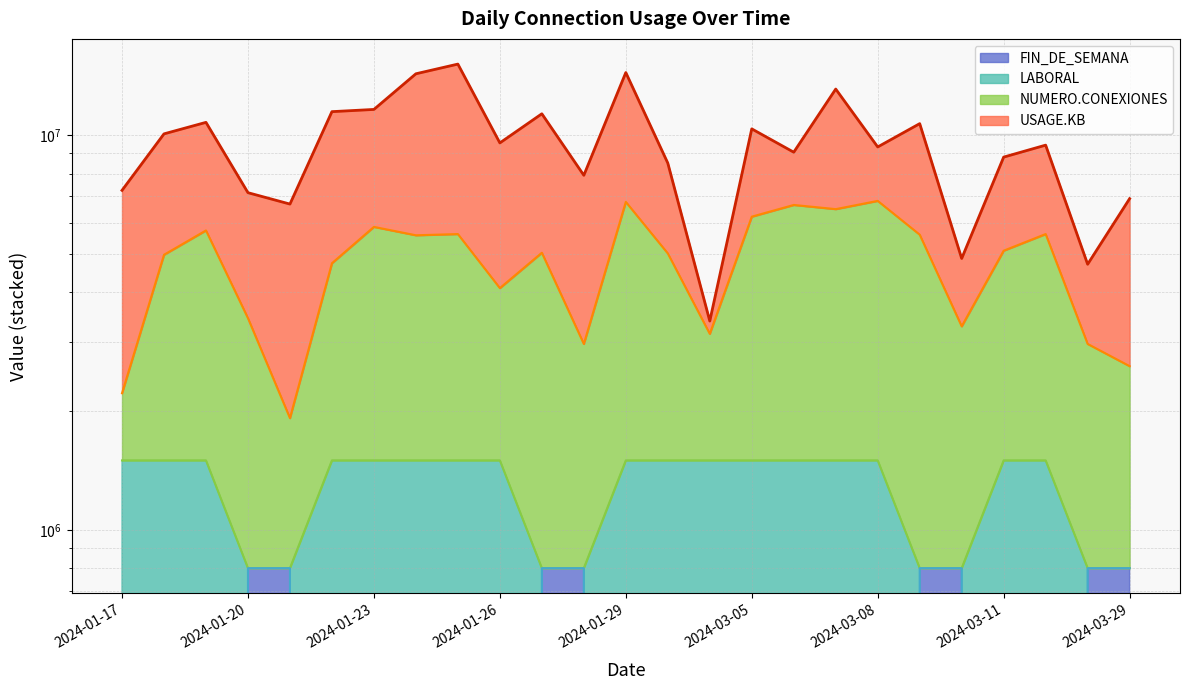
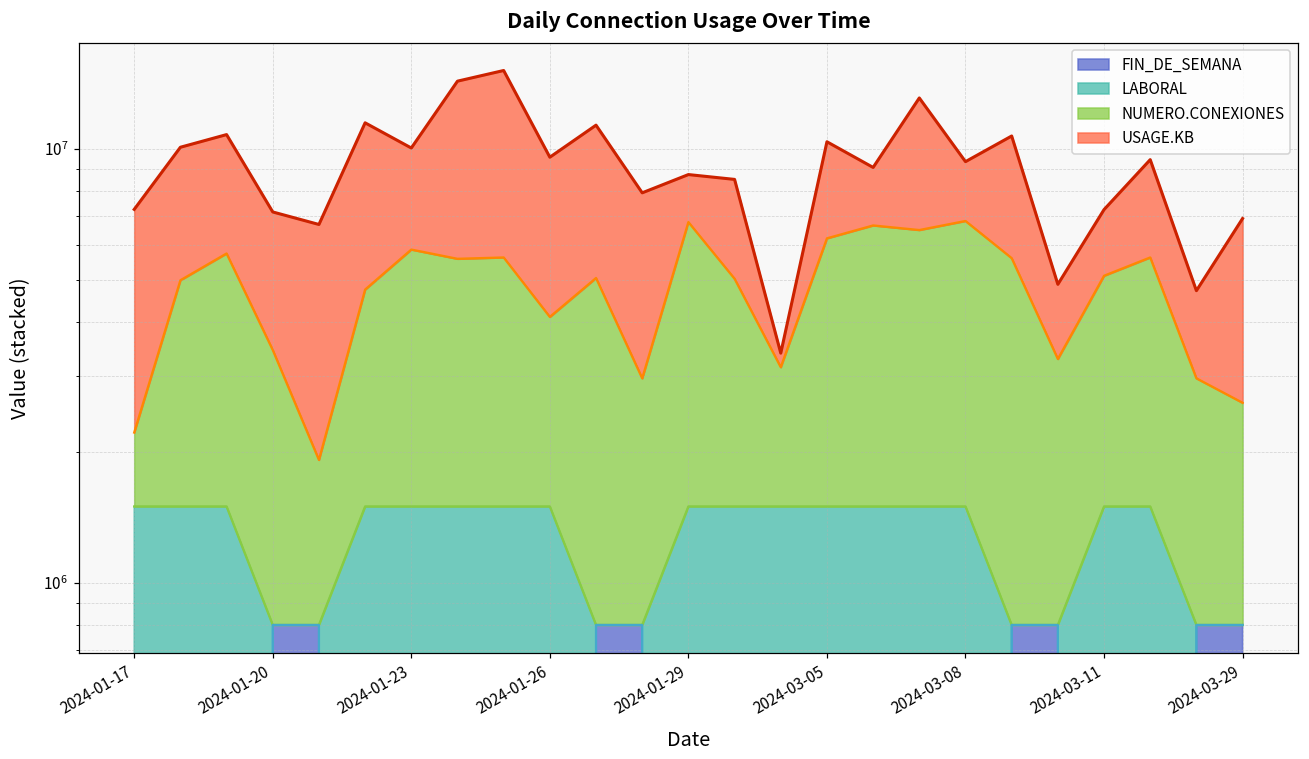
USAGE.KB, 2024-01-23: 5800000 -> 4200000
USAGE.KB, 2024-01-29: 7600000 -> 1900000
USAGE.KB, 2024-03-11: 3700000 -> 2100000
